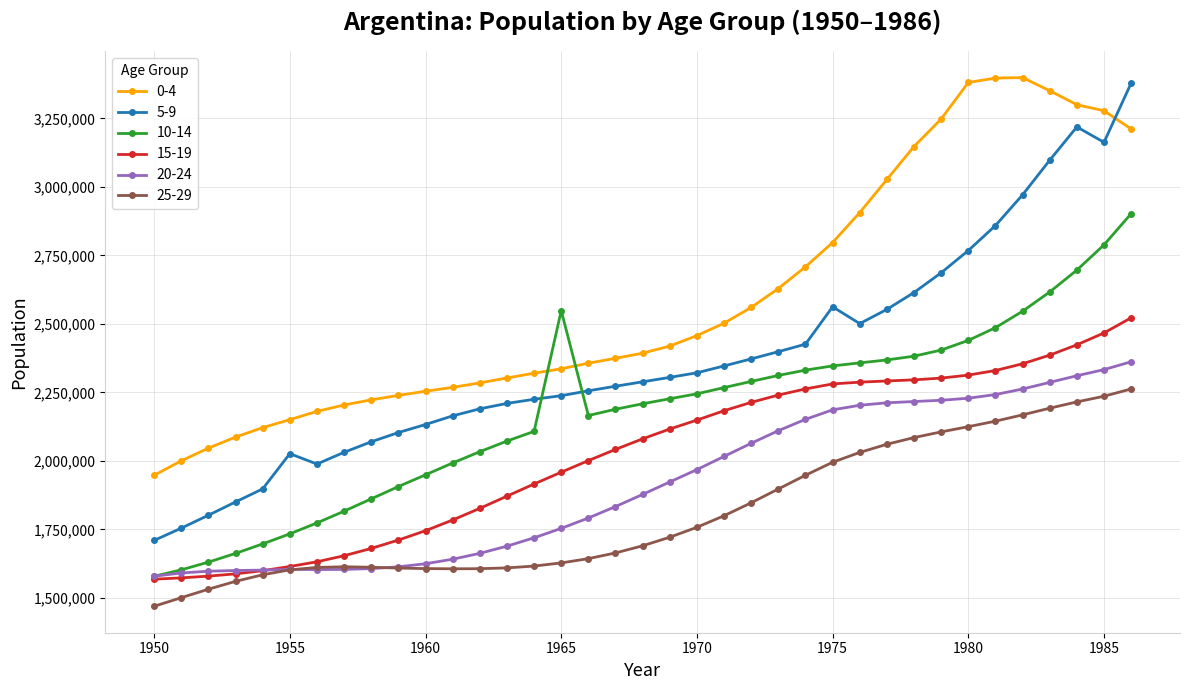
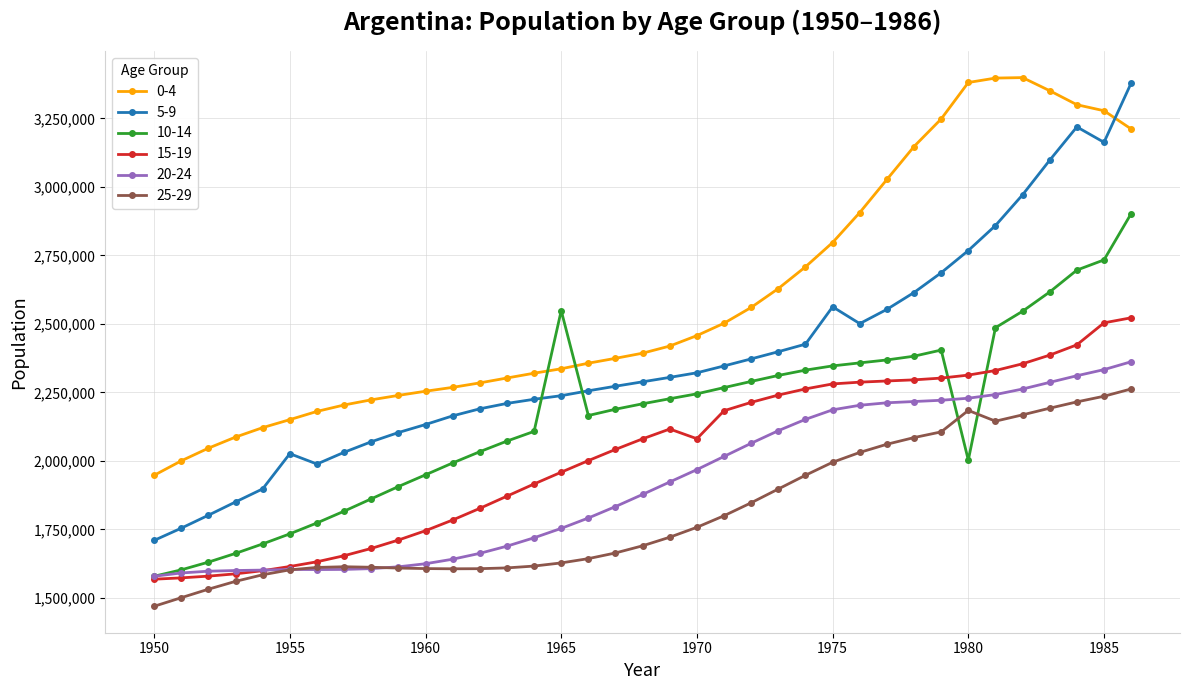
15-19, 1970: 2,150,000 -> 2,080,000
10-14, 1980: 2,440,000 -> 2,000,000
25-29, 1980: 2,120,000 -> 2,180,000
10-14, 1985: 2,790,000 -> 2,730,000
15-19, 1985: 2,470,000 -> 2,500,000
